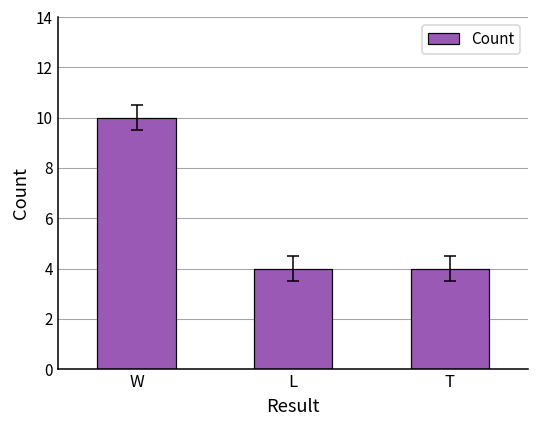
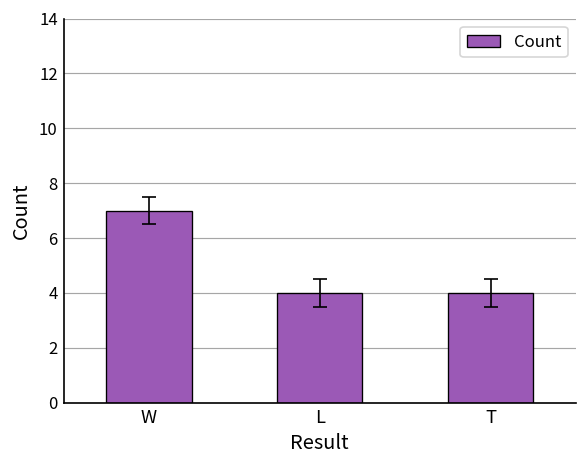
Count, W: 10 -> 7
